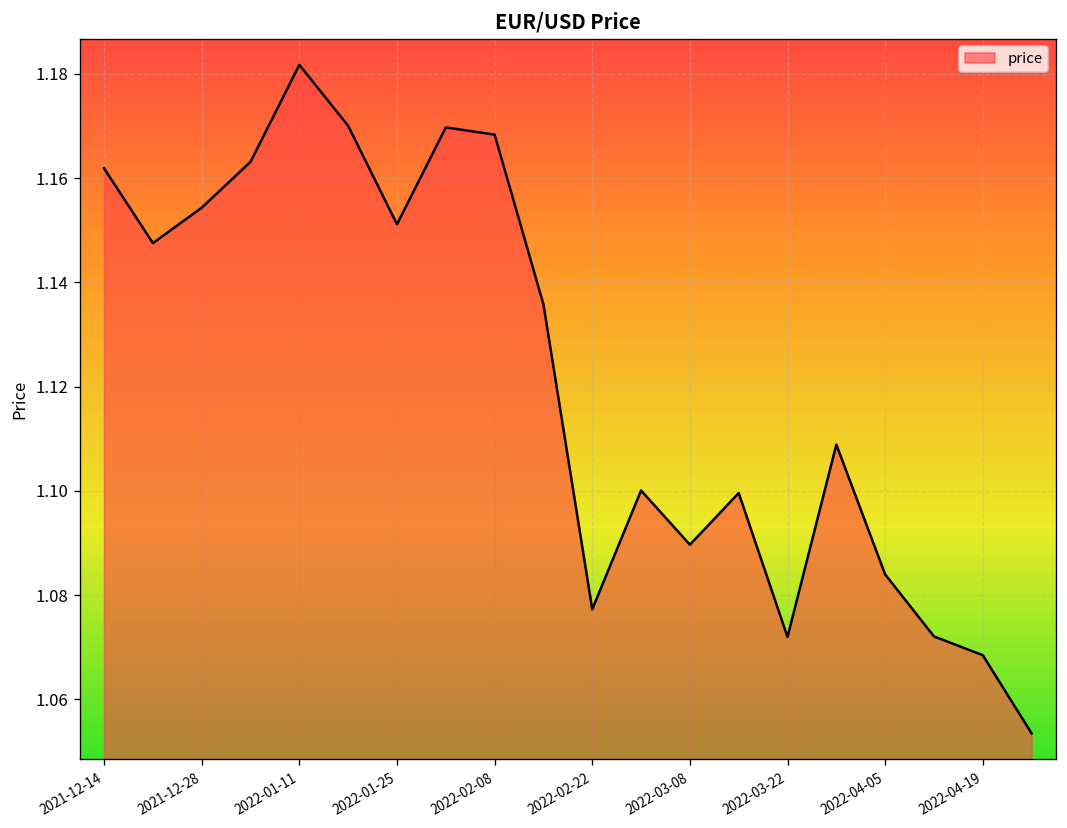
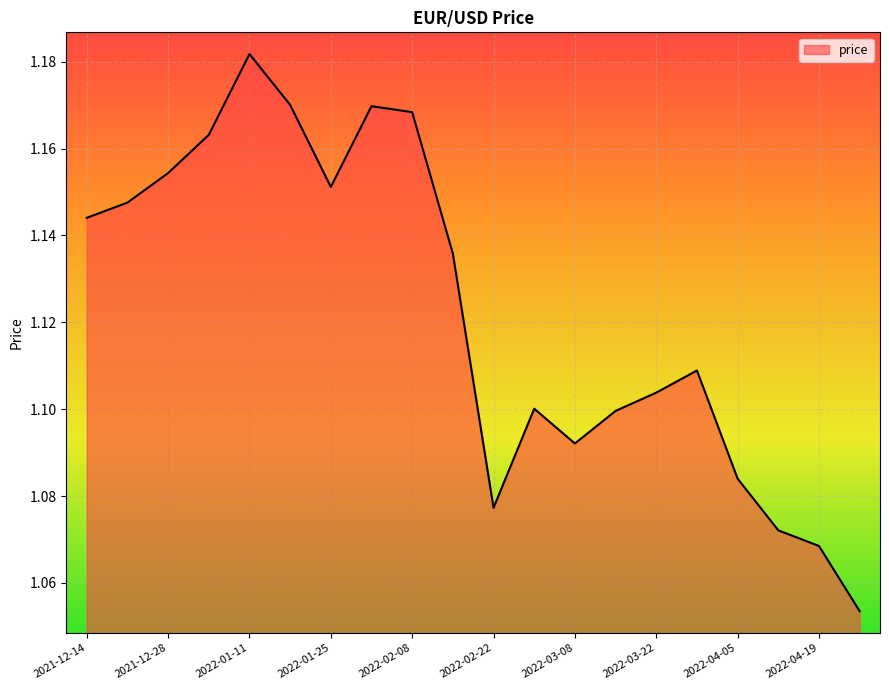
2021-12-14: 1.162 -> 1.144
2022-03-08: 1.090 -> 1.092
2022-03-22: 1.072 -> 1.104
